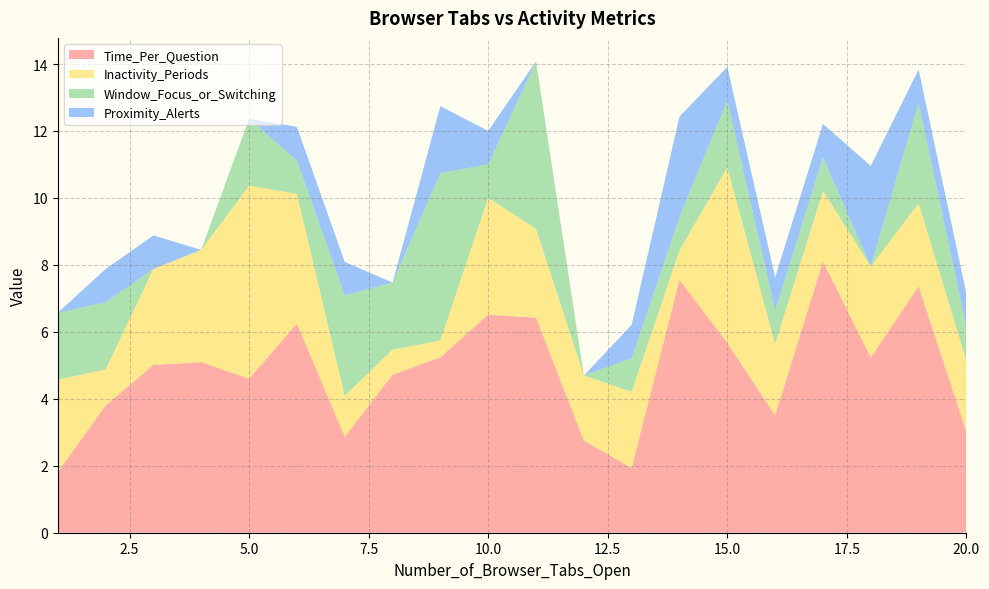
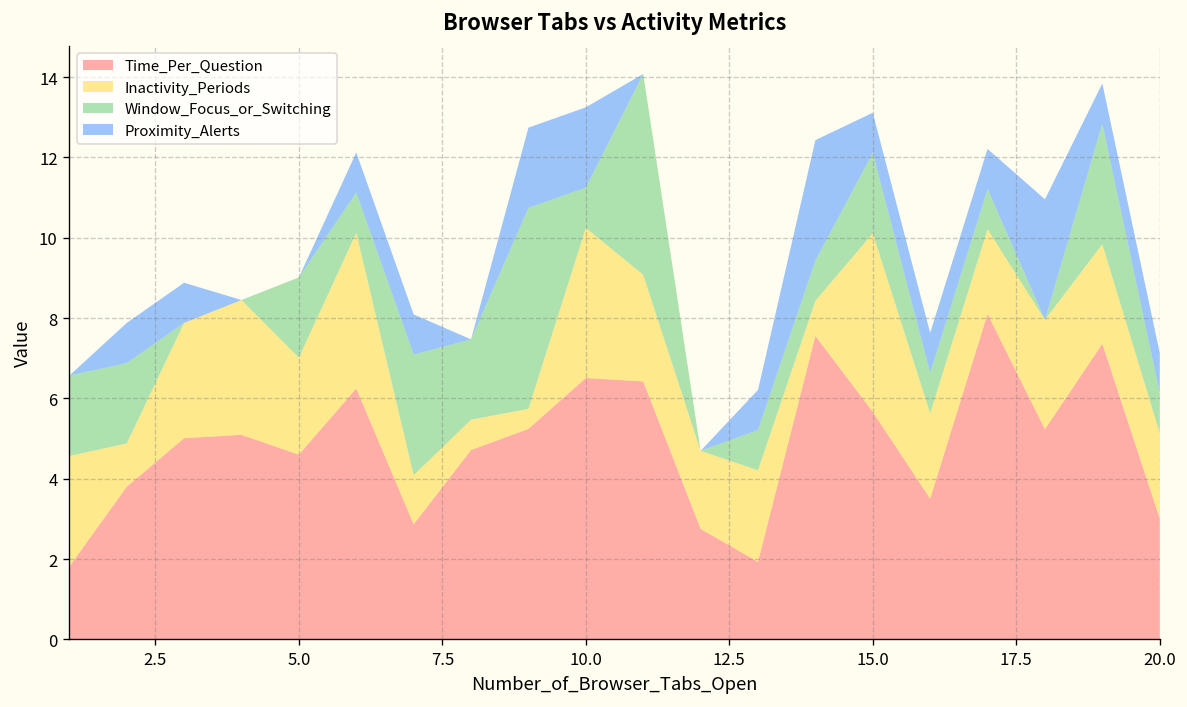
Inactivity_Periods, 5.0: 5.8 -> 2.4
Inactivity_Periods, 10.0: 3.5 -> 3.7
Proximity_Alerts, 10.0: 1 -> 2
Inactivity_Periods, 15.0: 5.3 -> 4.4
